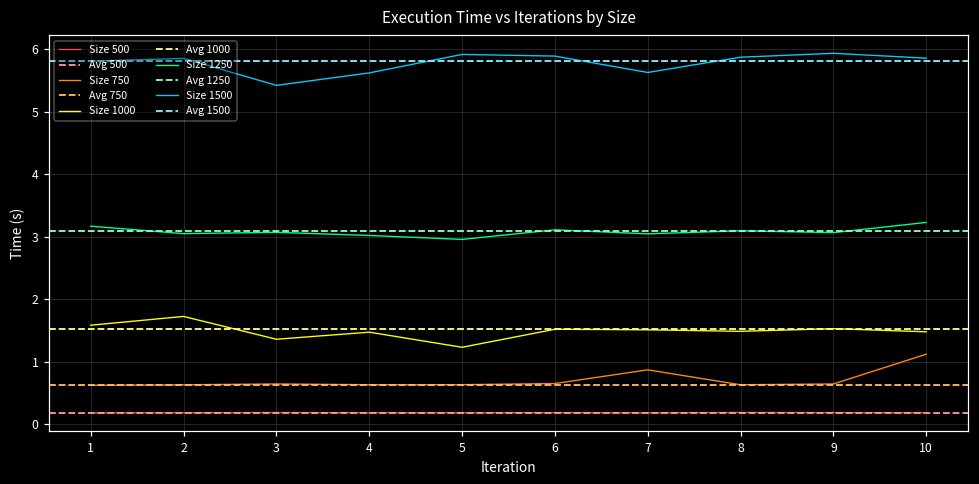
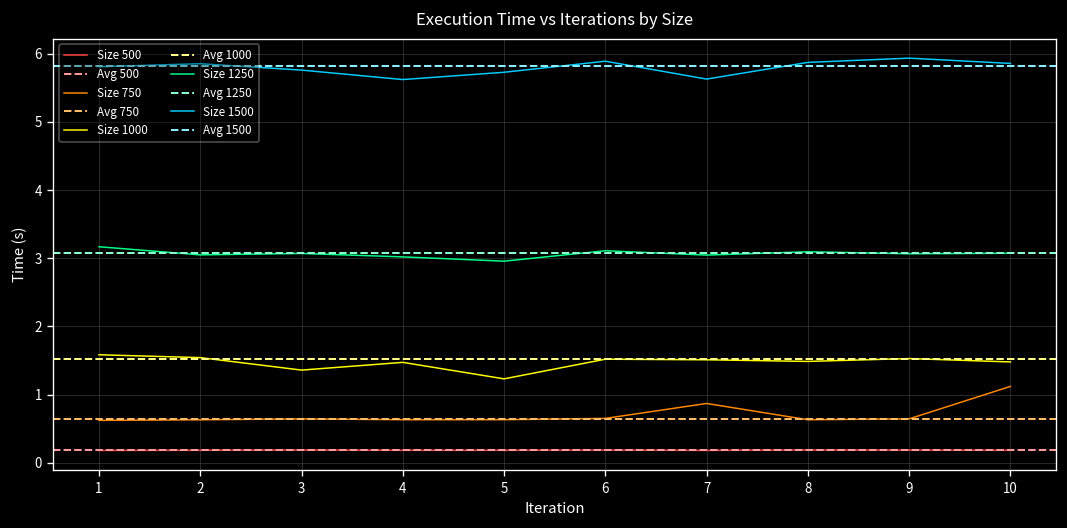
Size 1000, 2: 1.7 -> 1.5
Size 1500, 3: 5.4 -> 5.8
Size 1500, 5: 5.9 -> 5.7
Size 1250, 10: 3.2 -> 3.1
